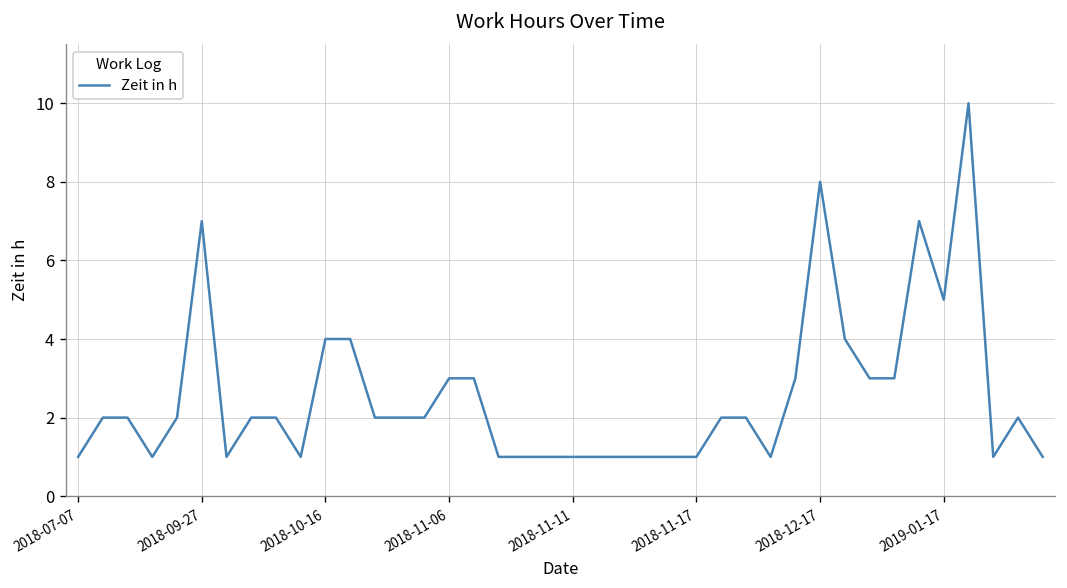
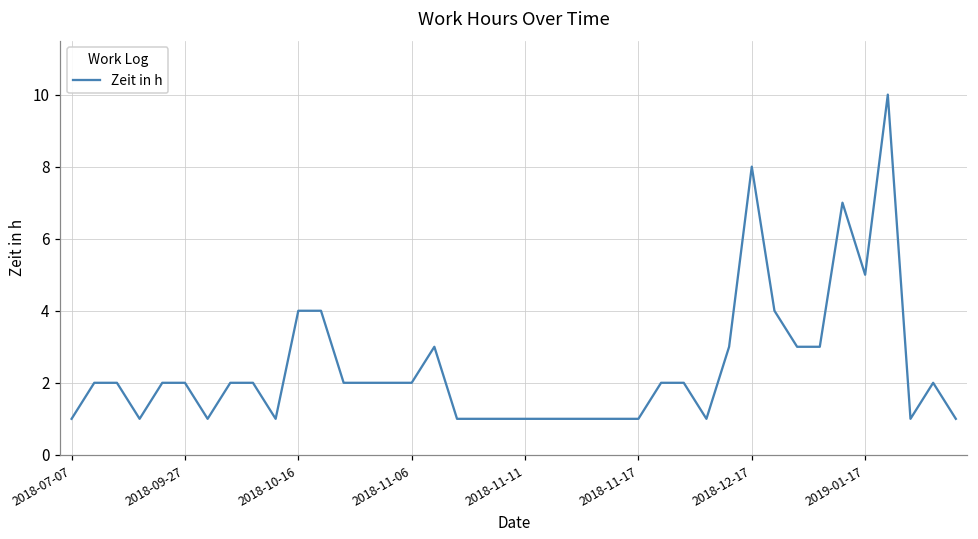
2018-09-27: 7 -> 2
2018-11-06: 3 -> 2
